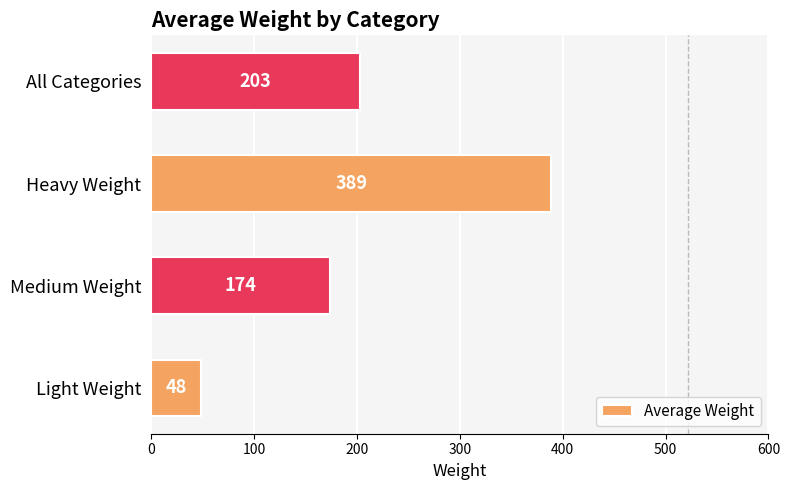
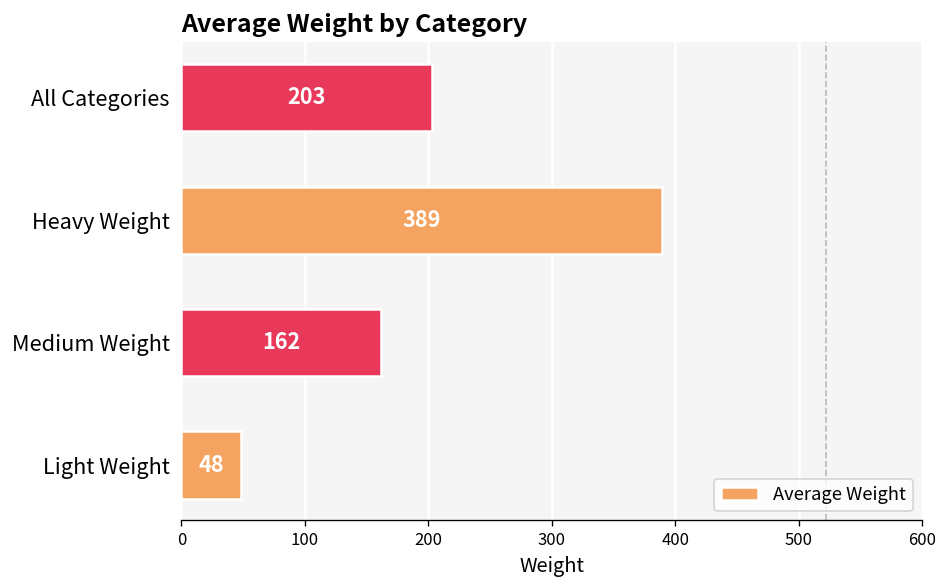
Medium Weight: 174 -> 162
